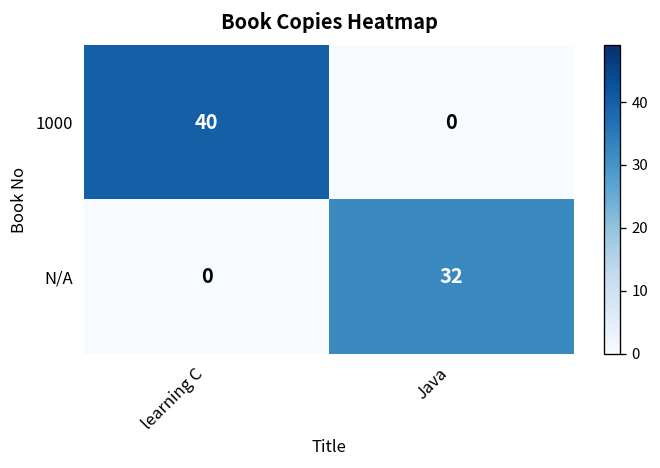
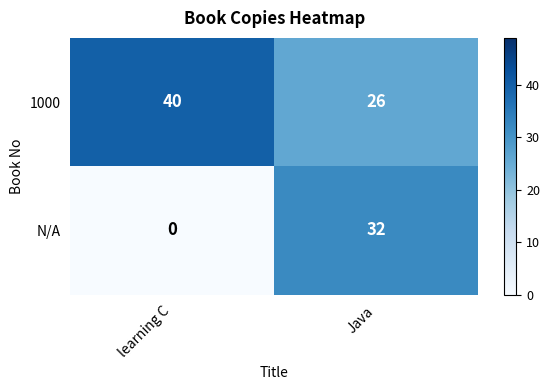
1000, Java: 0 -> 26
